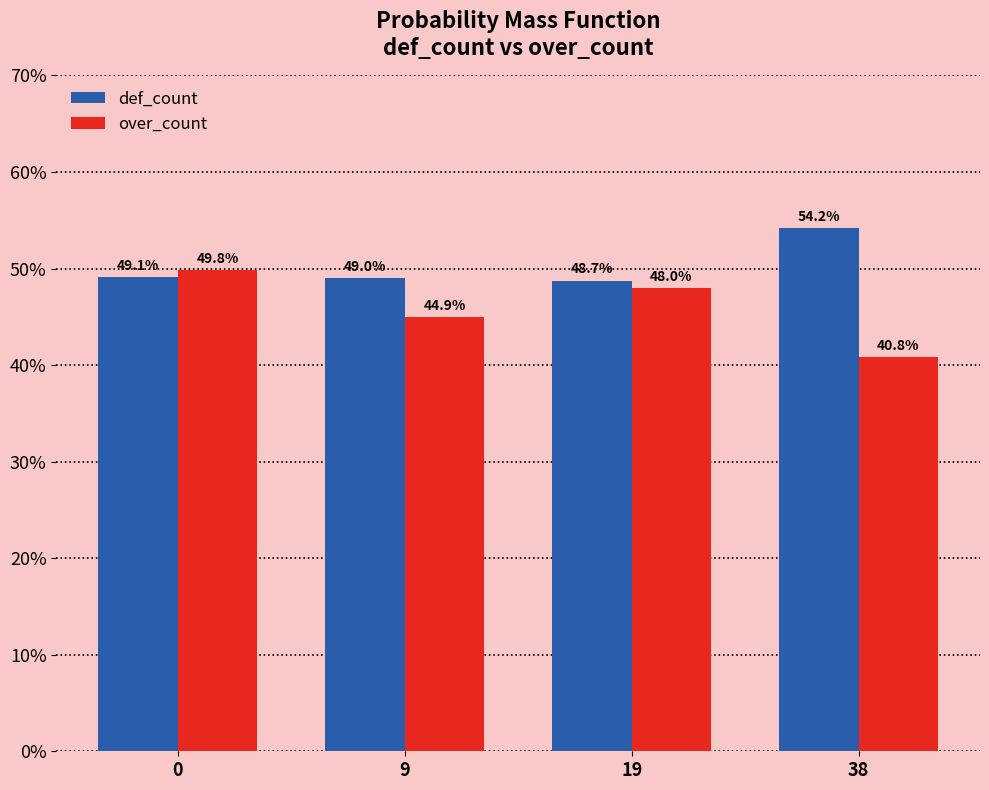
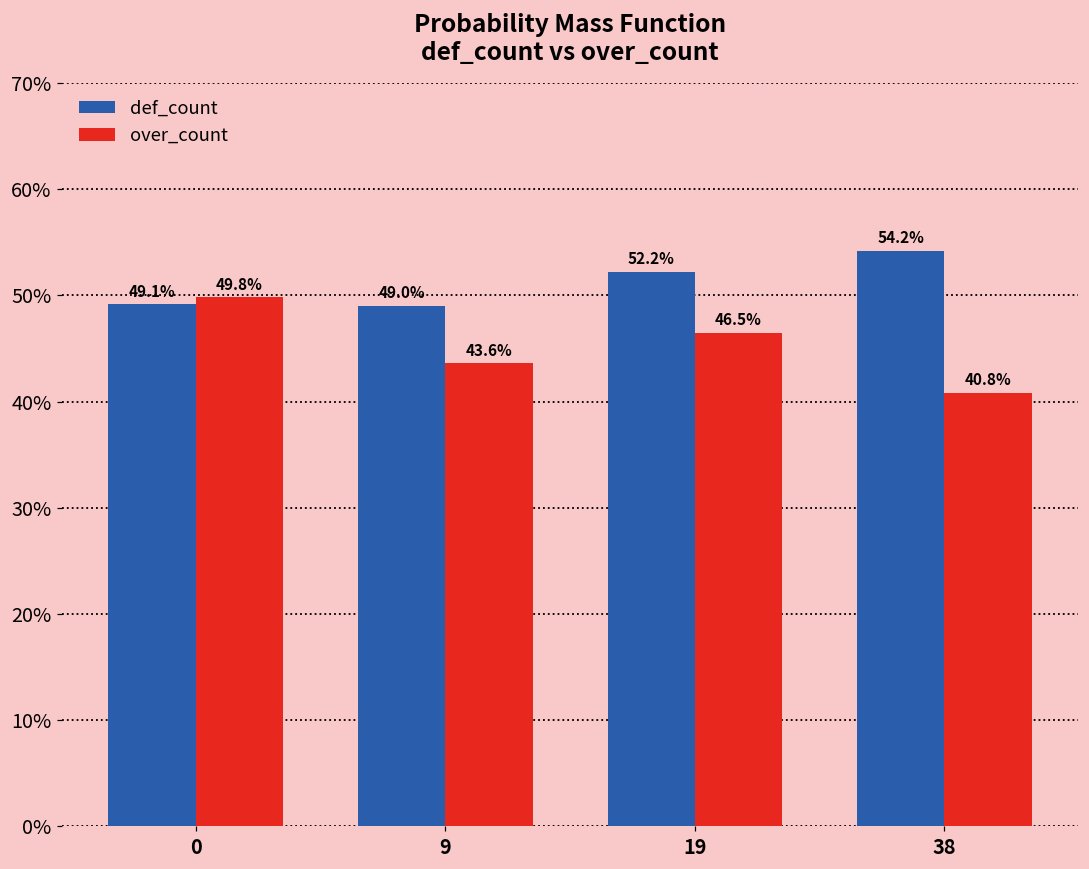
over_count, 9: 44.9% -> 43.6%
def_count, 19: 48.7% -> 52.2%
over_count, 19: 48.0% -> 46.5%
